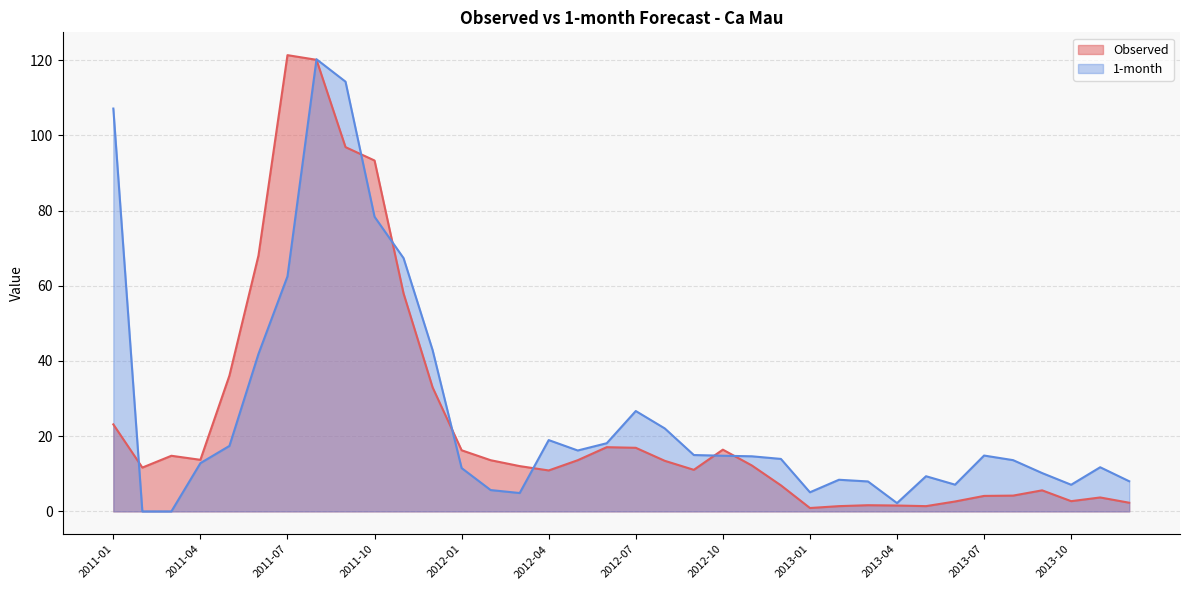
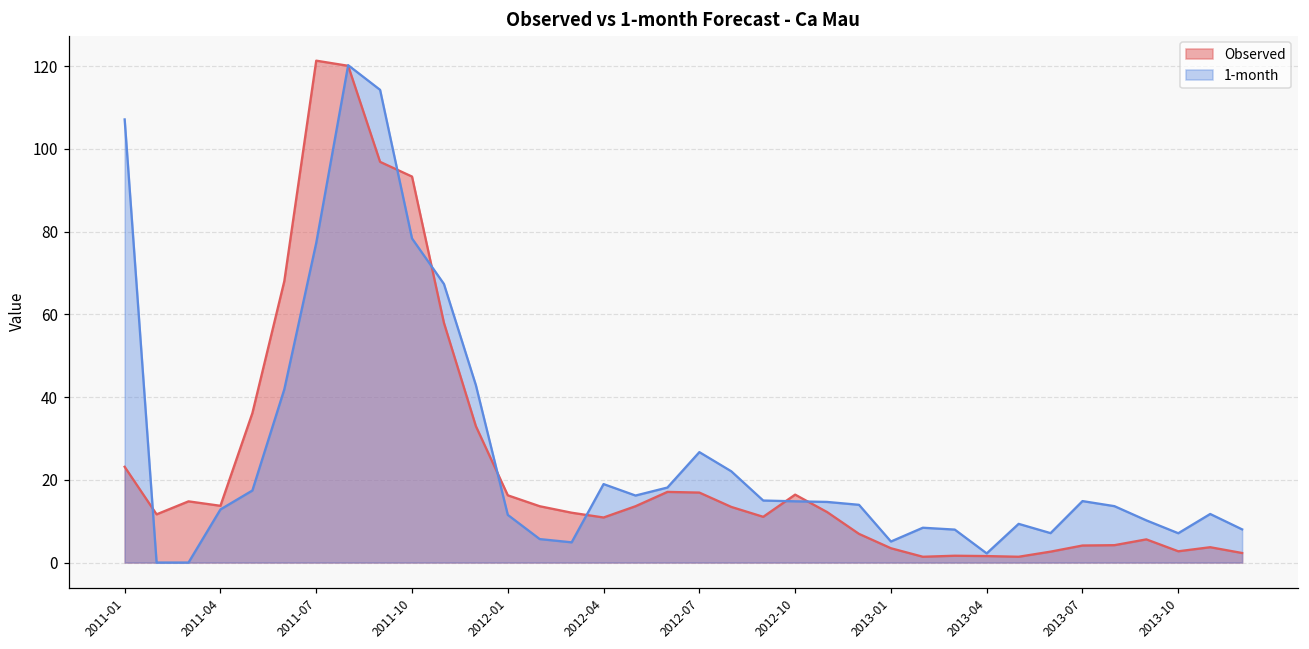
1-month, 2011-07: 63 -> 77
Observed, 2013-01: 1 -> 3
